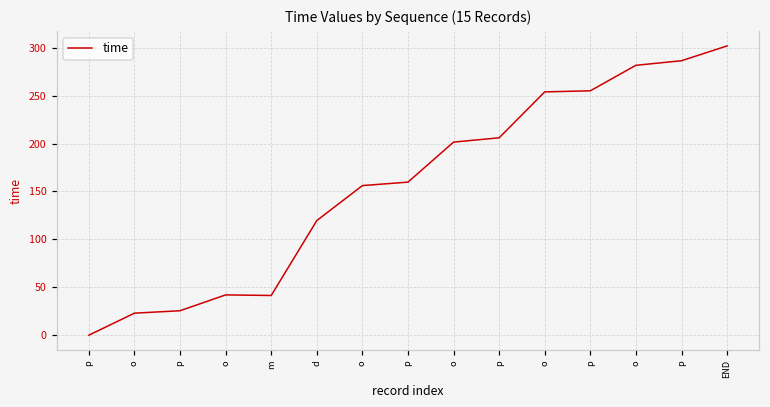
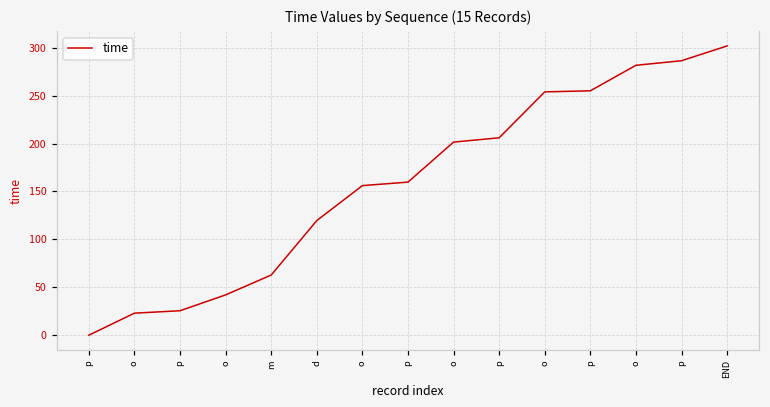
m: 40 -> 60
